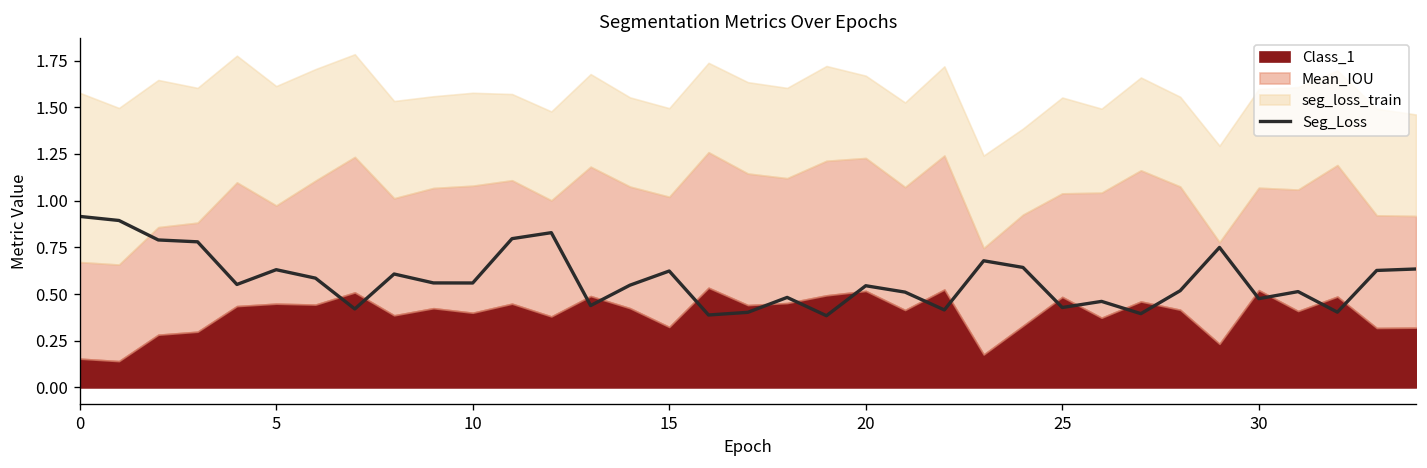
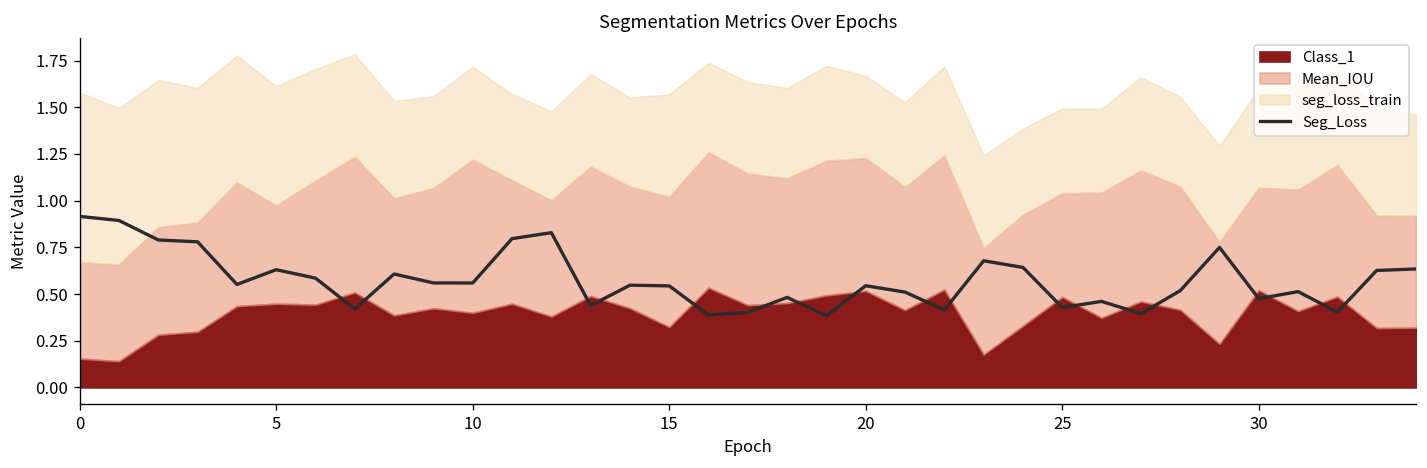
Mean_IOU, 10: 0.68 -> 0.82
Seg_Loss, 15: 0.62 -> 0.54
seg_loss_train, 15: 0.47 -> 0.55
seg_loss_train, 25: 0.51 -> 0.45
